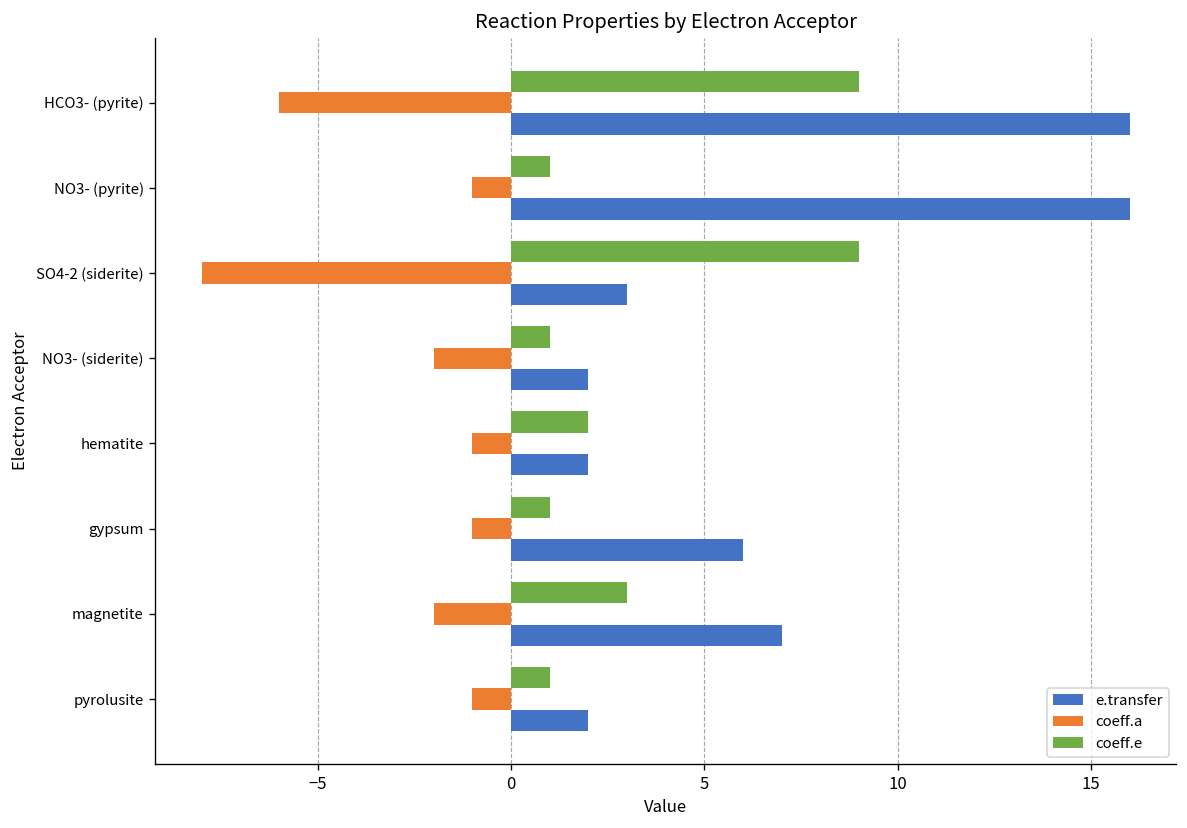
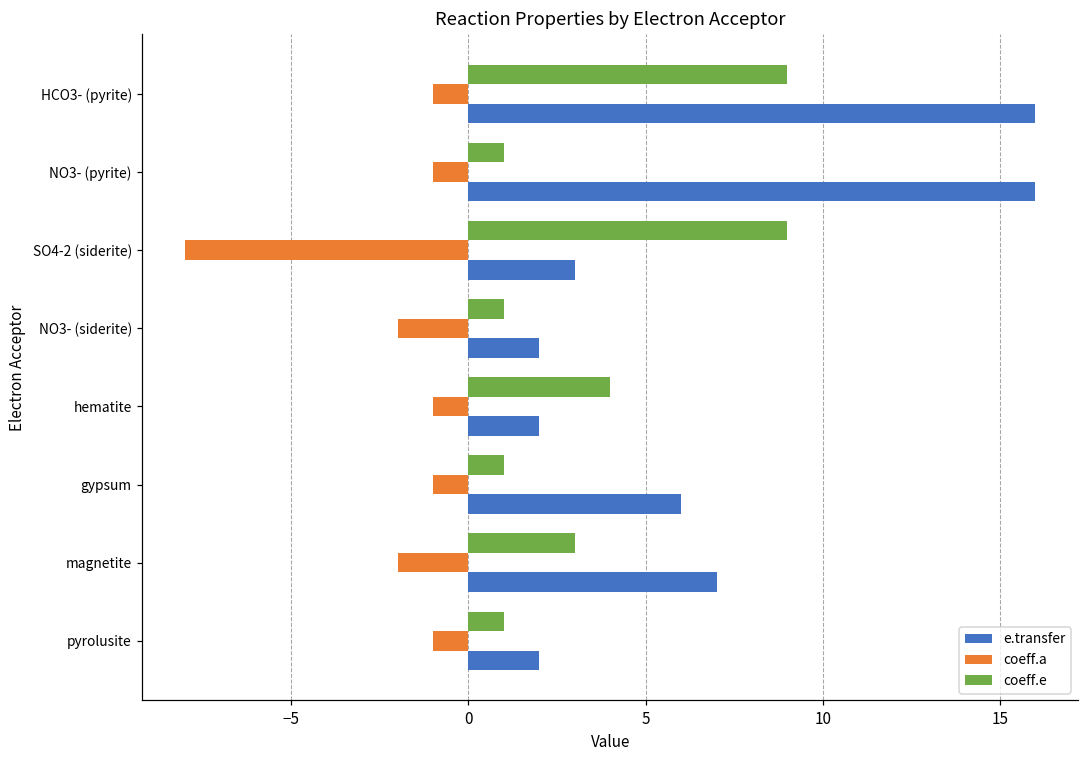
coeff.a, HCO3- (pyrite): -6 -> -1
coeff.e, hematite: 2 -> 4
